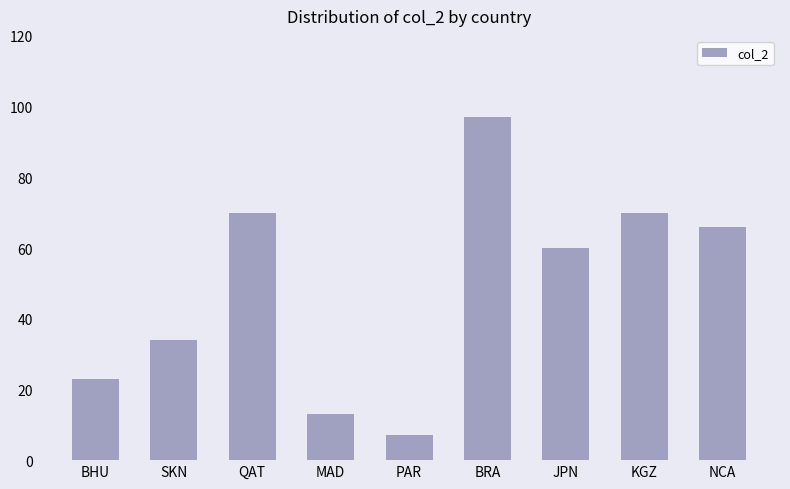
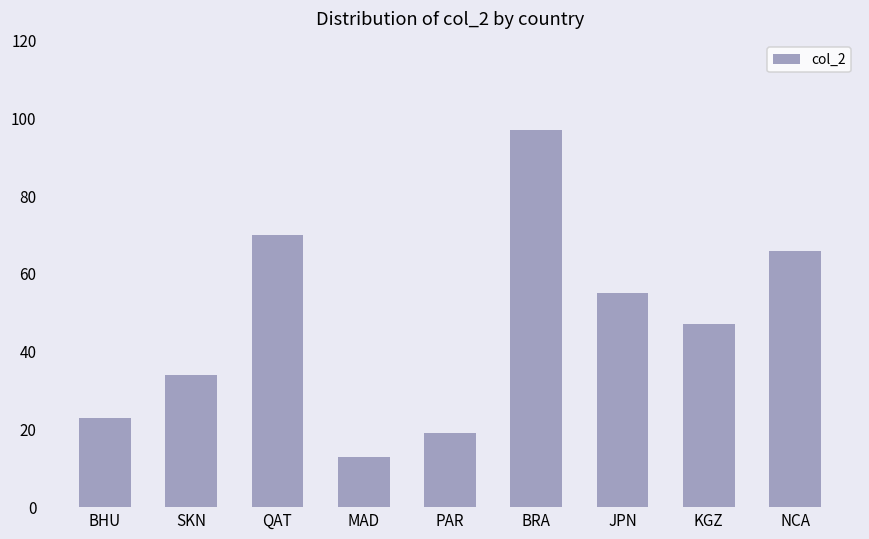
PAR: 7 -> 19
JPN: 60 -> 55
KGZ: 70 -> 47
